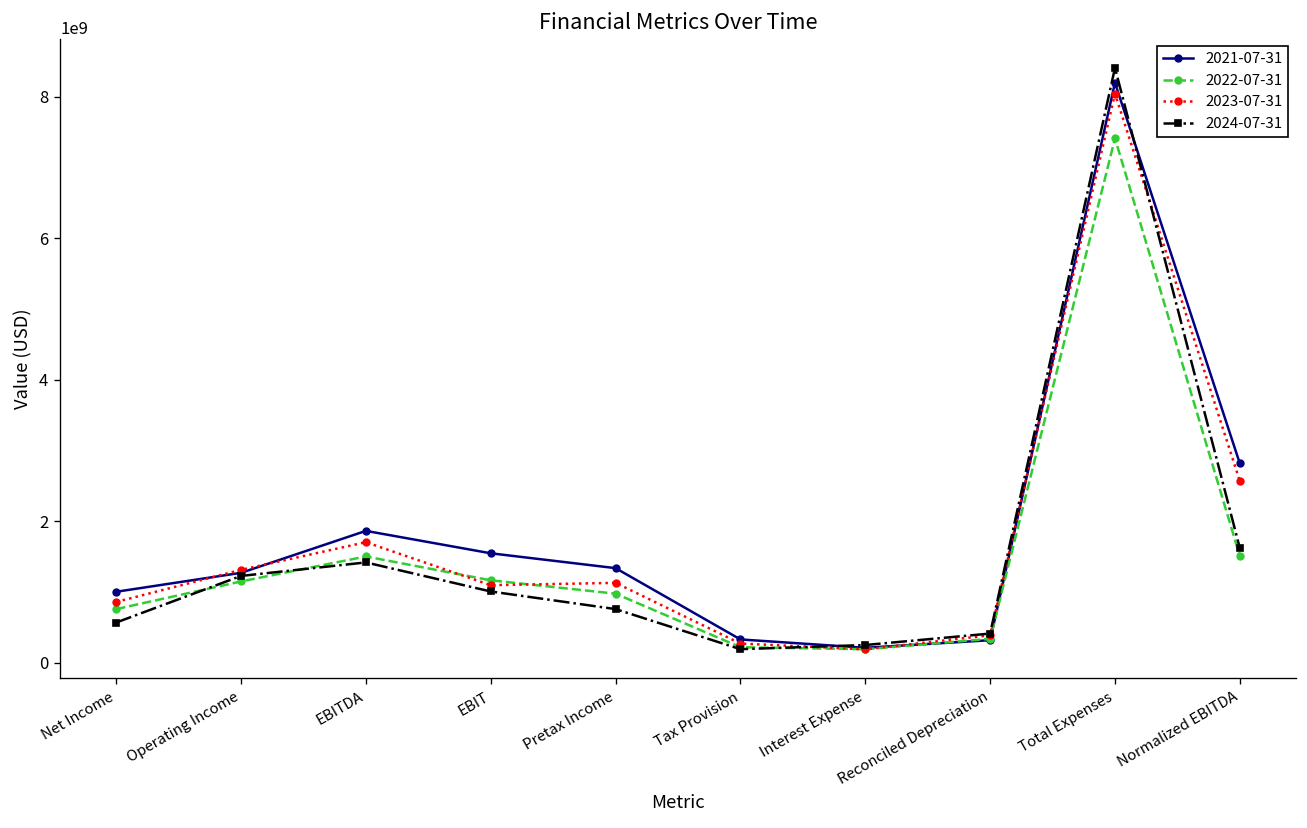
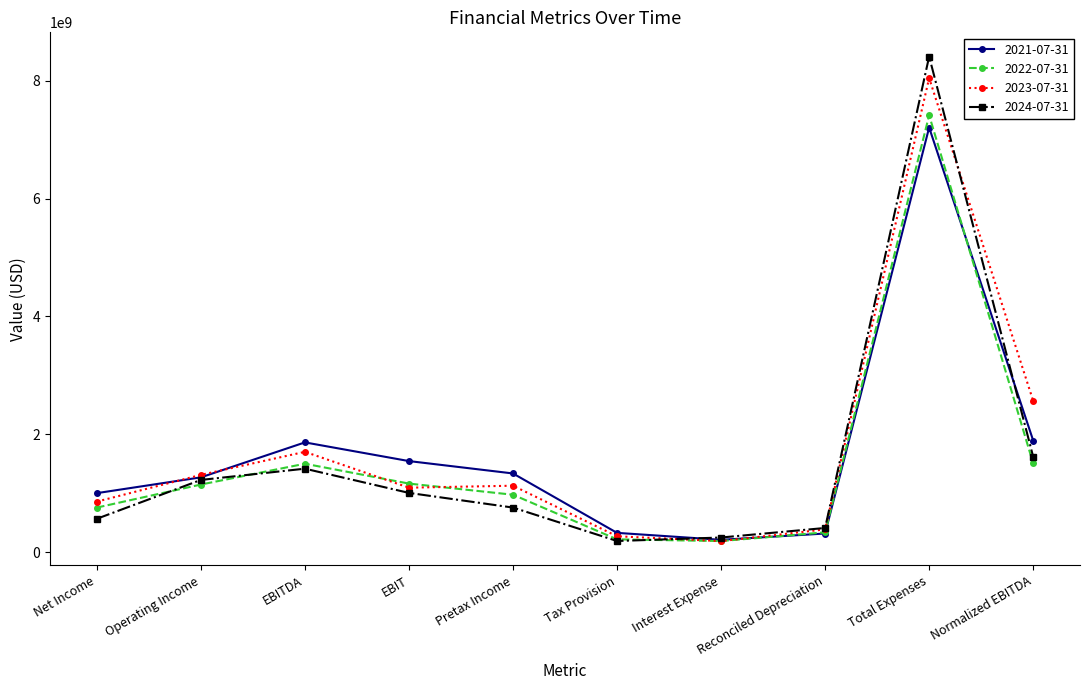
2021-07-31, Total Expenses: 8200000000 -> 7200000000
2021-07-31, Normalized EBITDA: 2800000000 -> 1900000000
